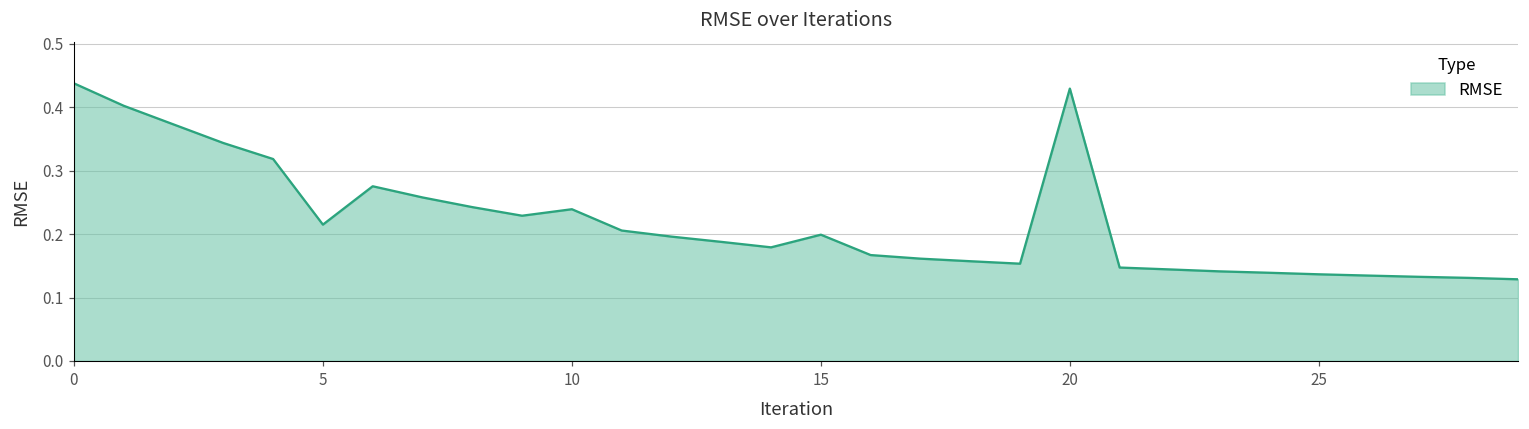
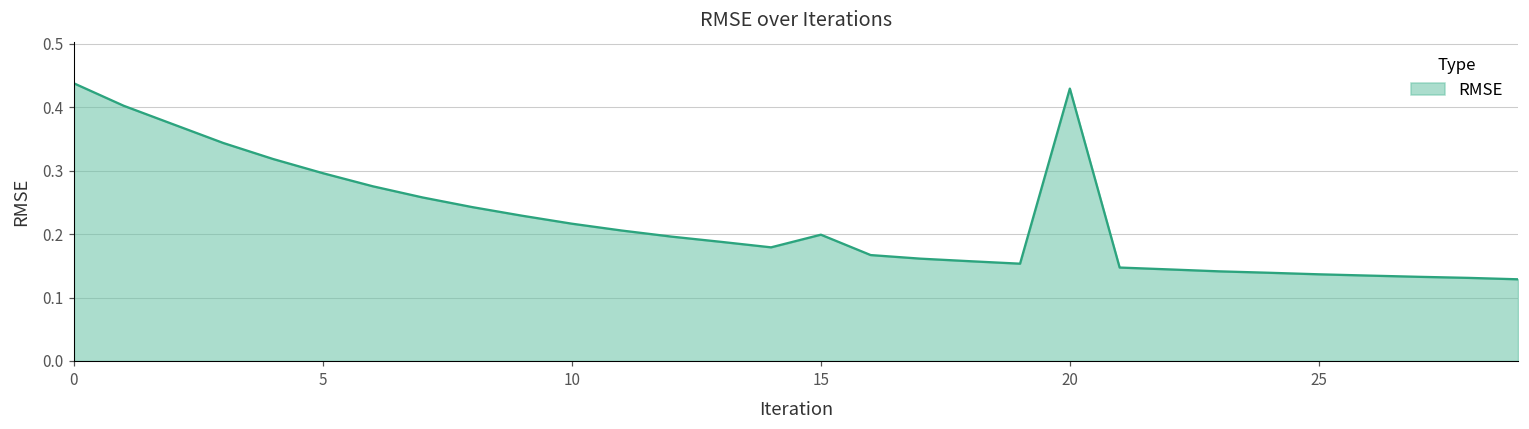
5: 0.21 -> 0.30
10: 0.24 -> 0.22
